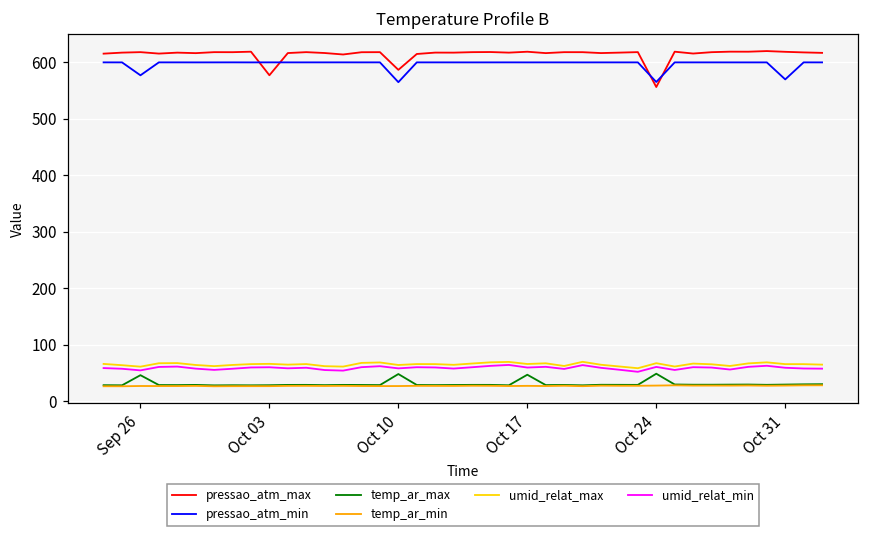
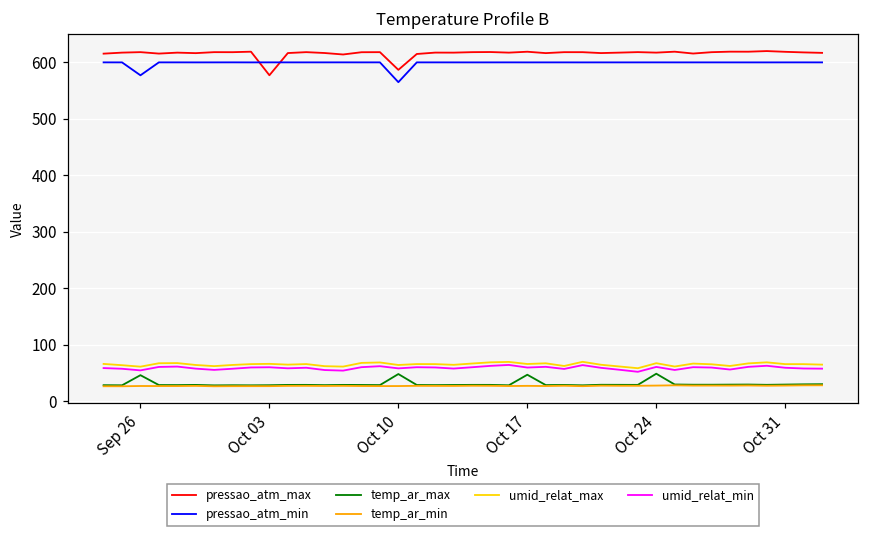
pressao_atm_max, Oct 24: 560 -> 620
pressao_atm_min, Oct 24: 570 -> 600
pressao_atm_min, Oct 31: 570 -> 600
